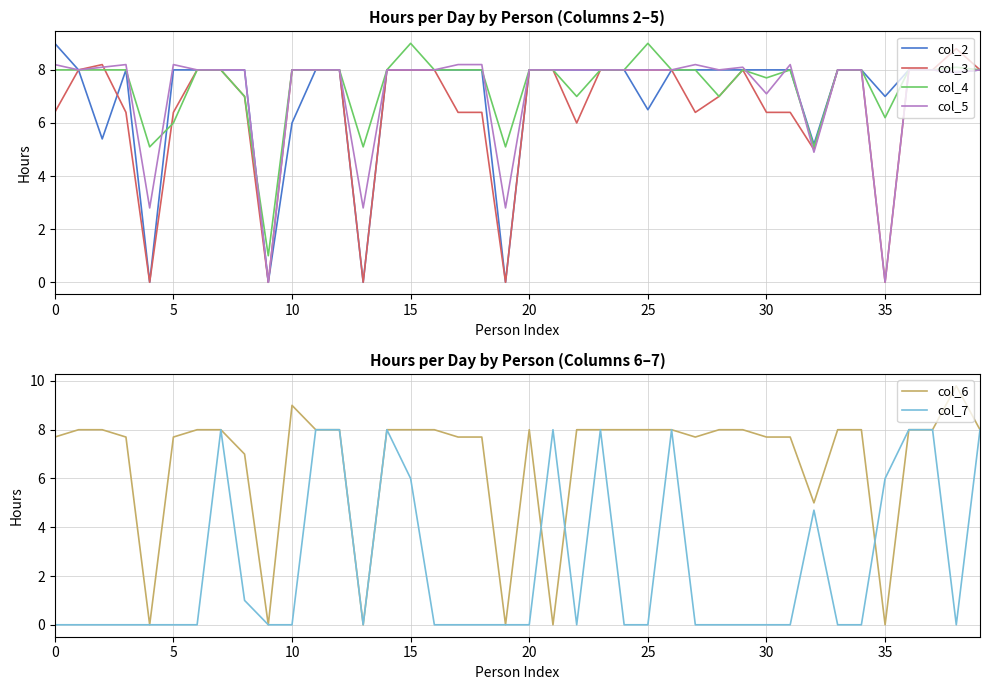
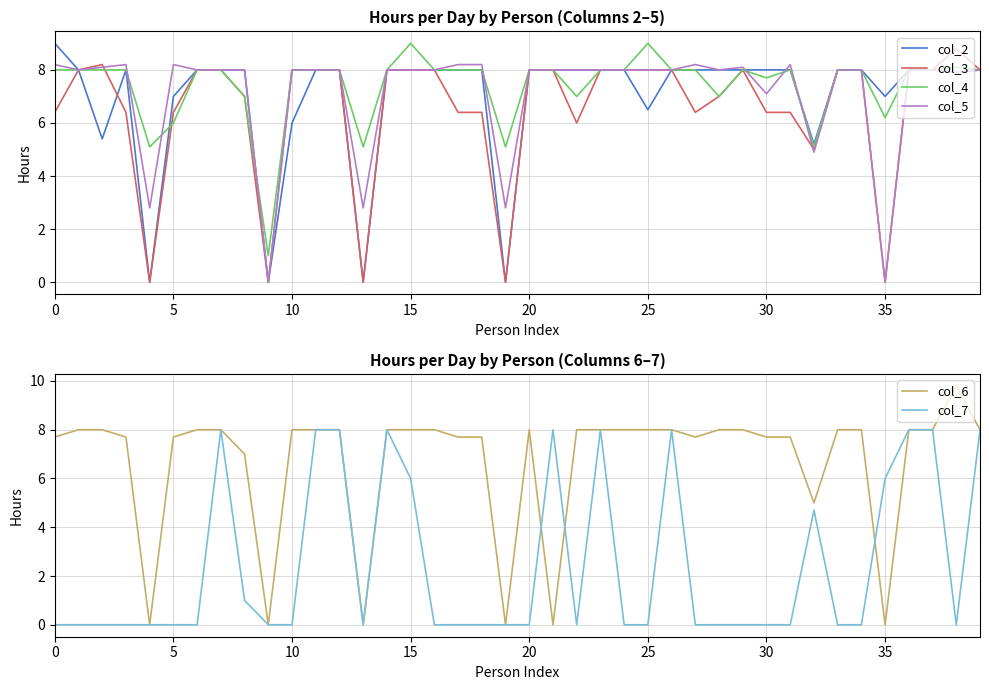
Hours per Day by Person (Columns 2–5), col_2, 5: 8 -> 7
Hours per Day by Person (Columns 6–7), col_6, 10: 9 -> 8
